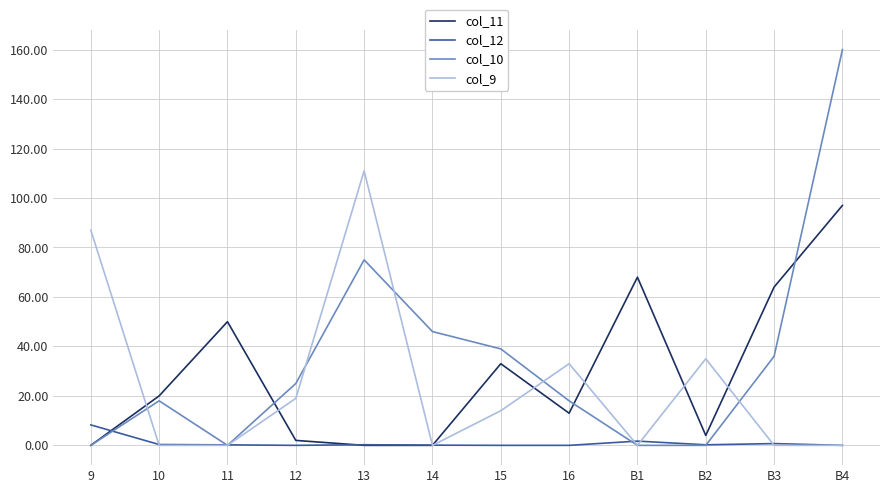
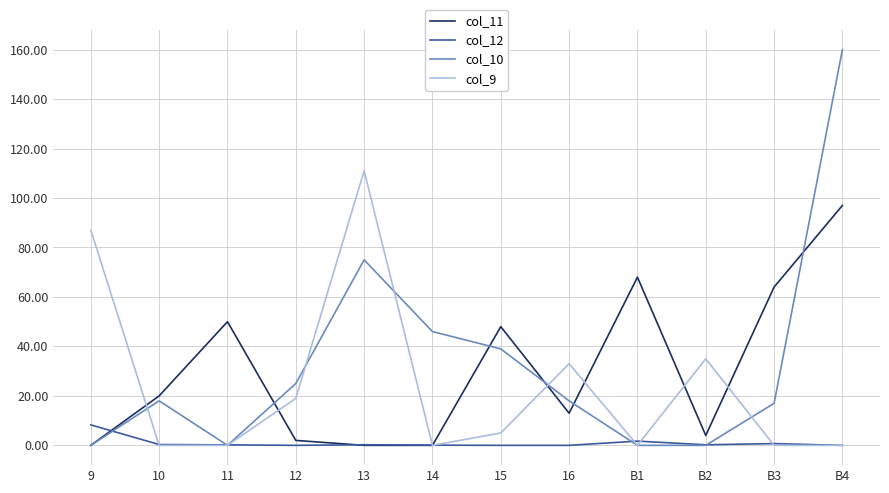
col_11, 15: 33 -> 48
col_9, 15: 14 -> 5
col_10, B3: 36 -> 17
